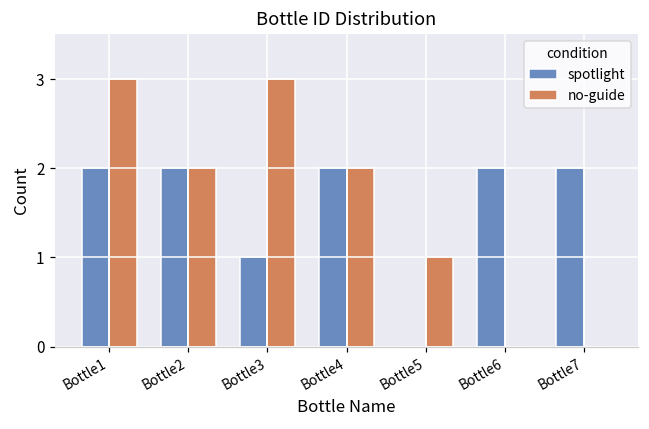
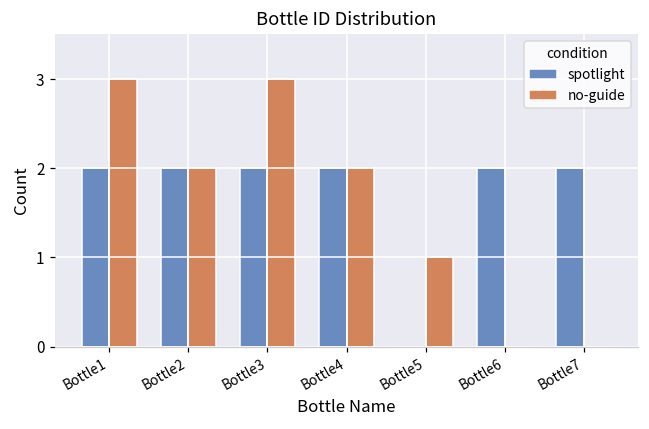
spotlight, Bottle3: 1 -> 2
